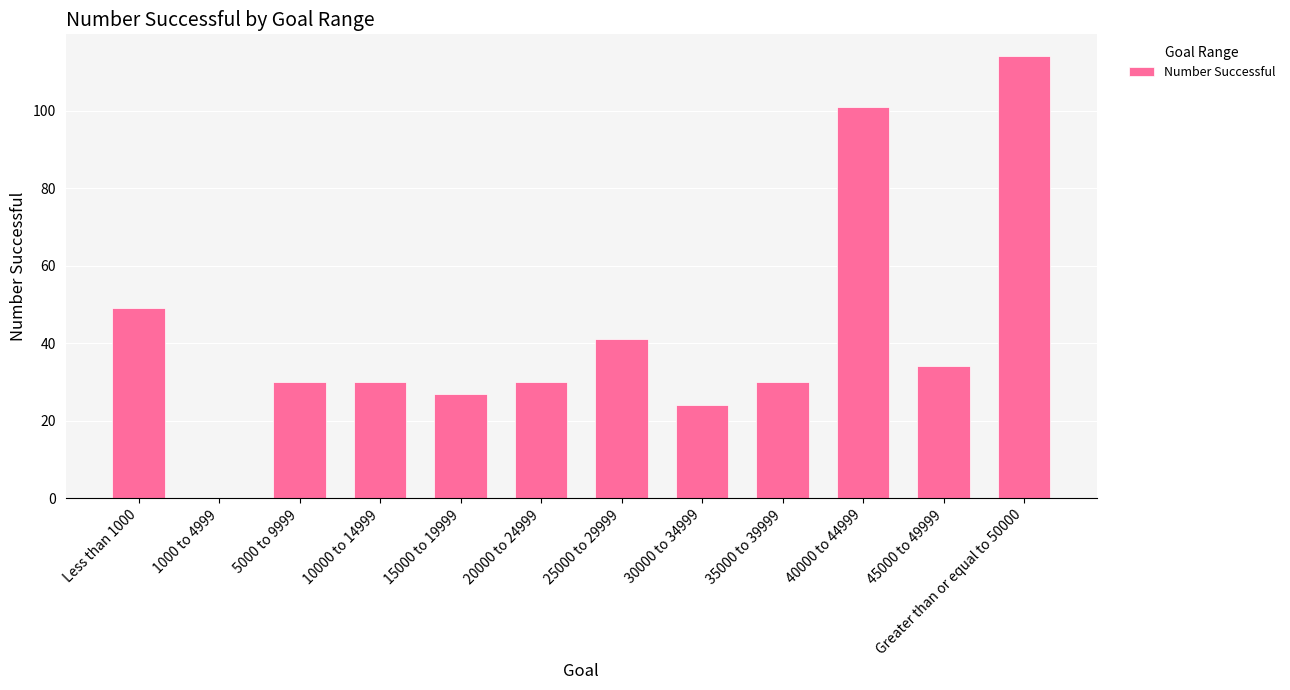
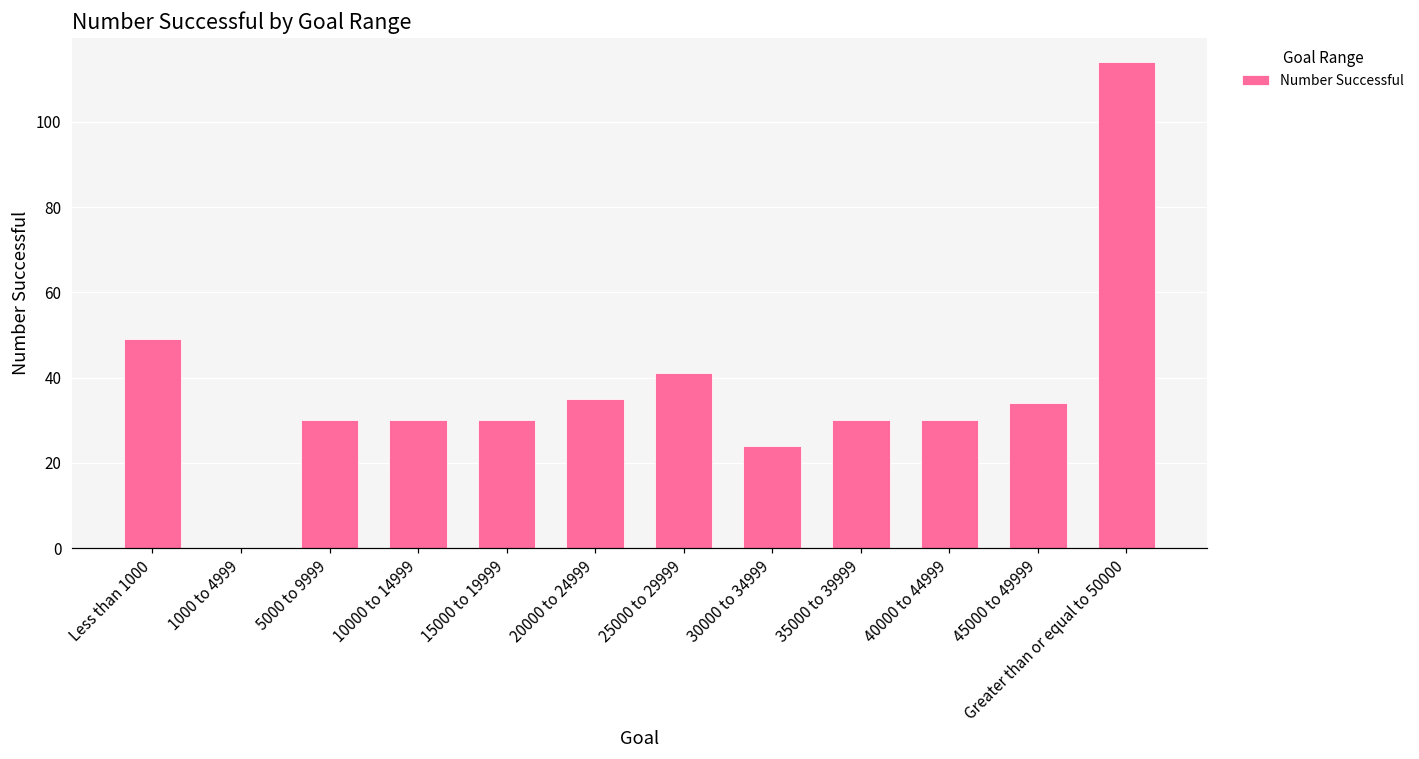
15000 to 19999: 27 -> 30
20000 to 24999: 30 -> 35
40000 to 44999: 101 -> 30
